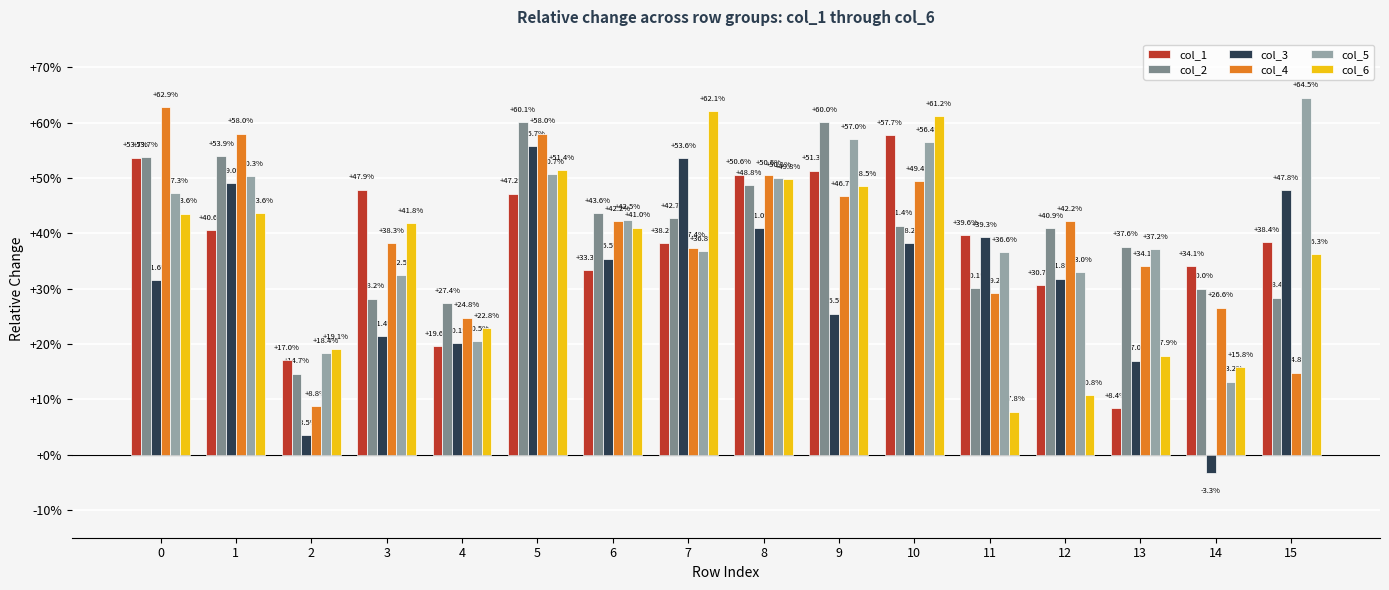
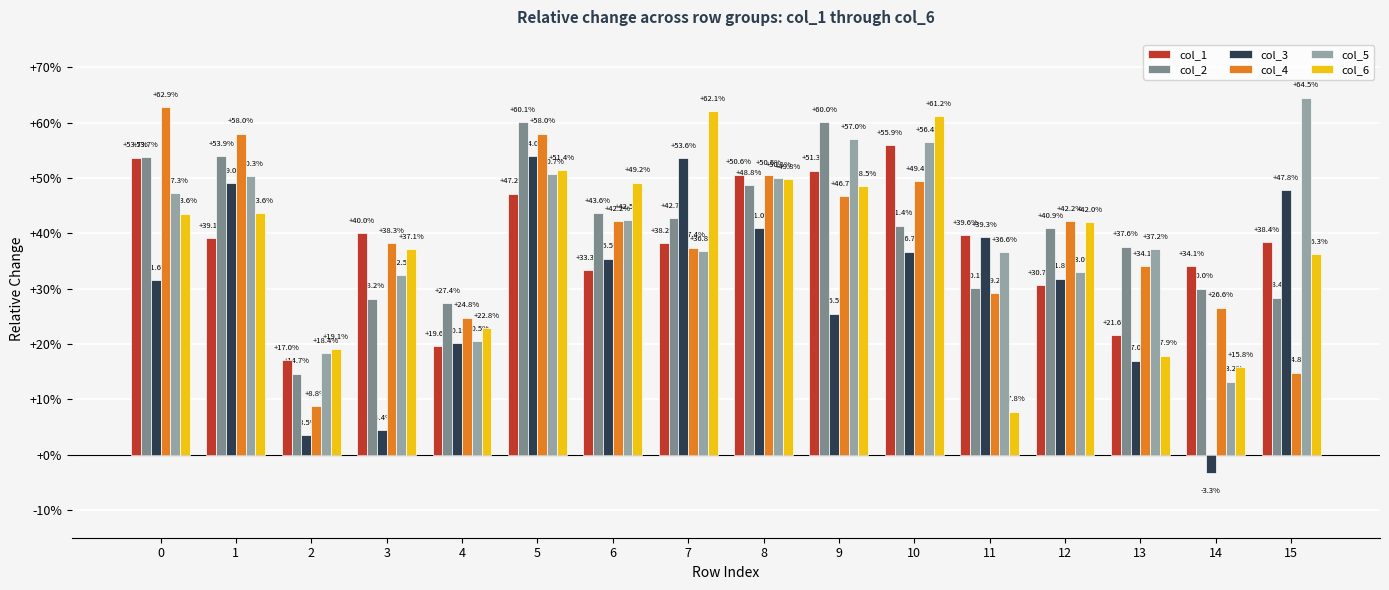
col_1, 1: +40.6% -> +39.1%
col_1, 3: +47.9% -> +40.0%
col_3, 3: +21.4% -> +4.4%
col_6, 3: +41.8% -> +37.1%
col_3, 5: +55.7% -> +54.0%
col_6, 6: +41.0% -> +49.2%
col_1, 10: +57.7% -> +55.9%
col_3, 10: +38.2% -> +36.7%
col_6, 12: +10.8% -> +42.0%
col_1, 13: +8.4% -> +21.6%
